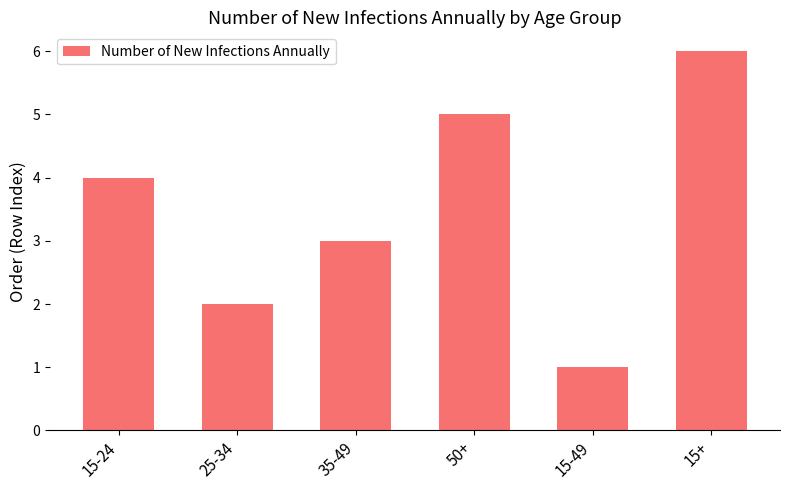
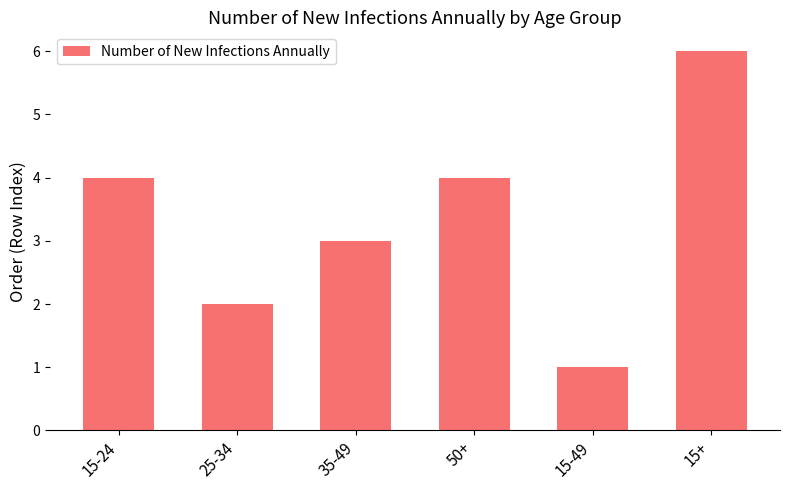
50+: 5 -> 4
